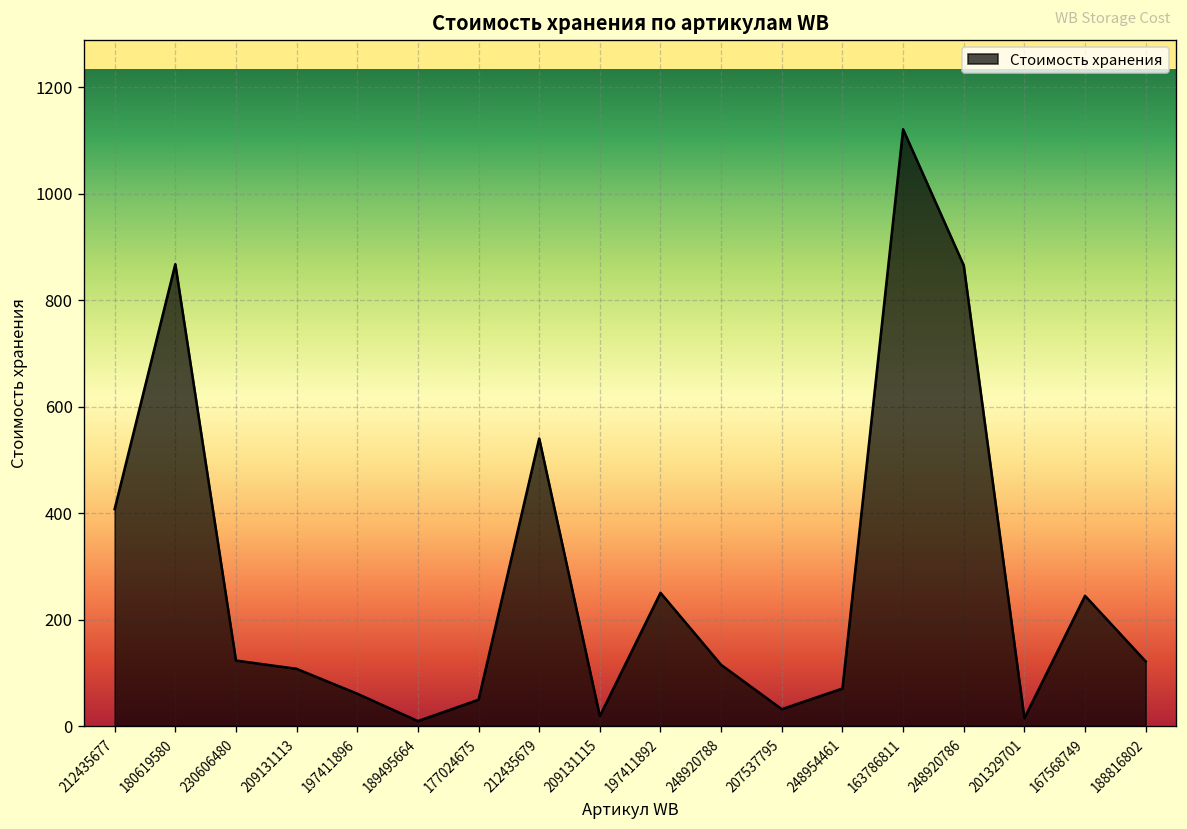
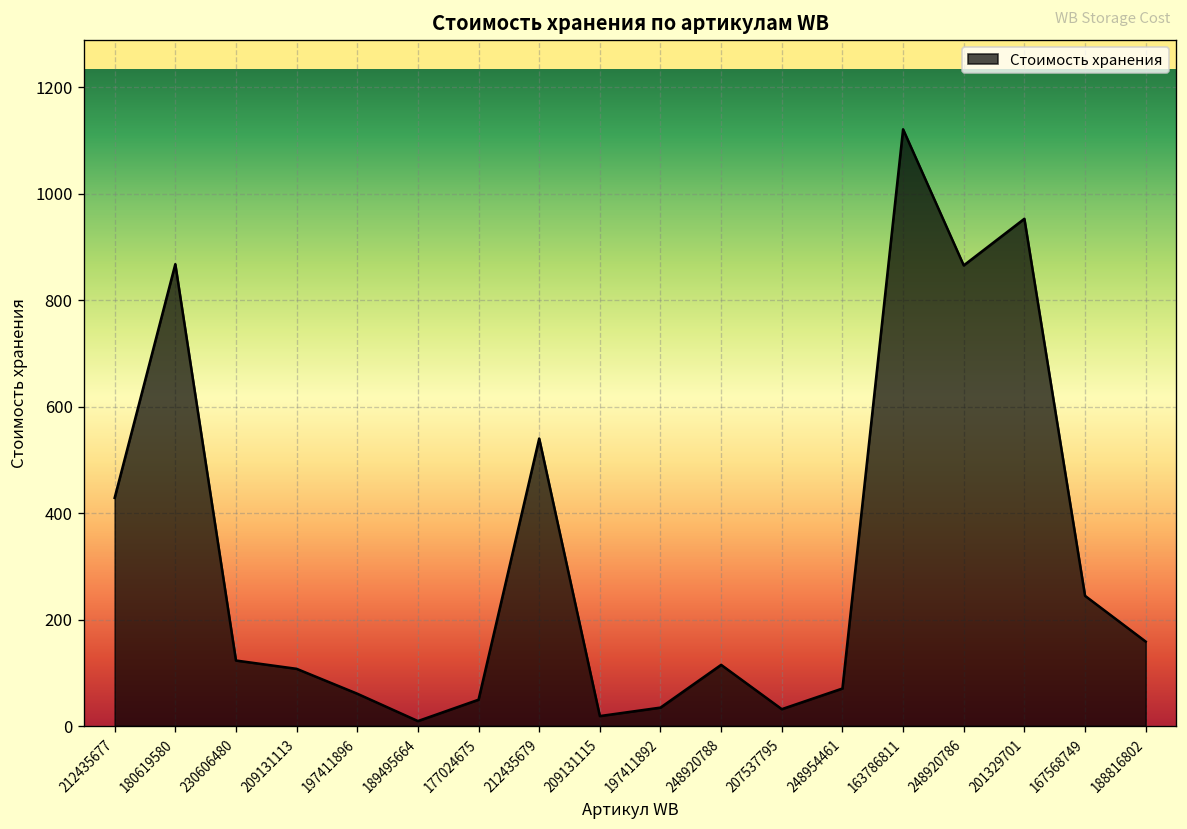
212435677: 410 -> 430
197411892: 250 -> 30
201329701: 10 -> 950
188816802: 120 -> 160
